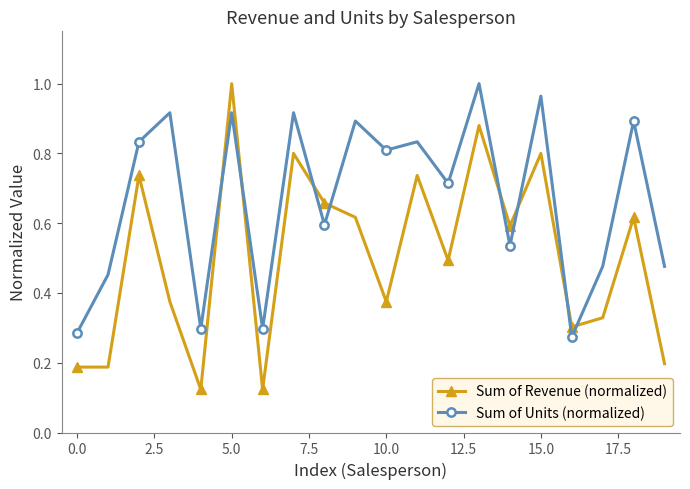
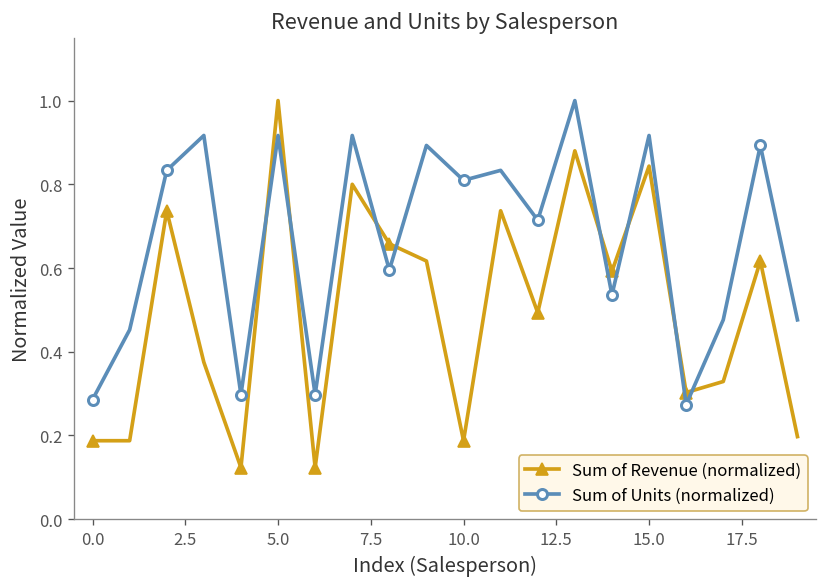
Sum of Revenue (normalized), 10.0: 0.37 -> 0.19
Sum of Revenue (normalized), 15.0: 0.80 -> 0.84
Sum of Units (normalized), 15.0: 0.96 -> 0.92
